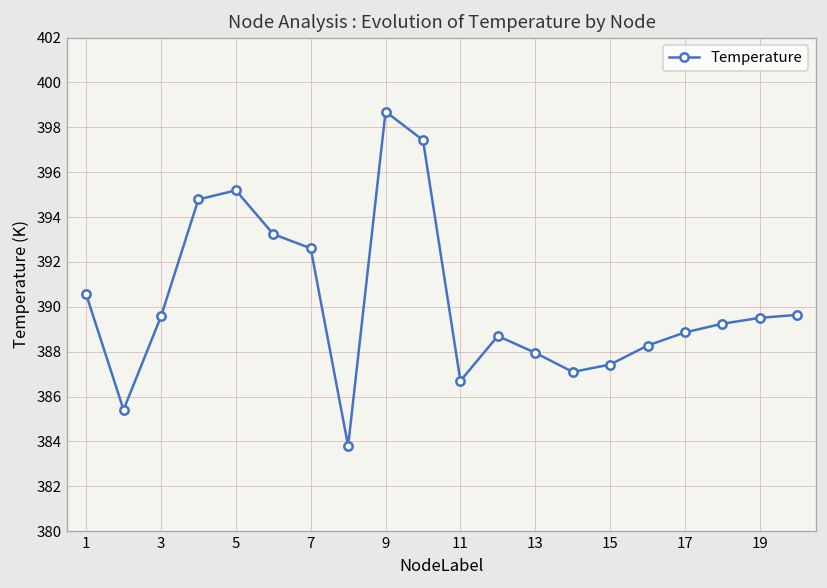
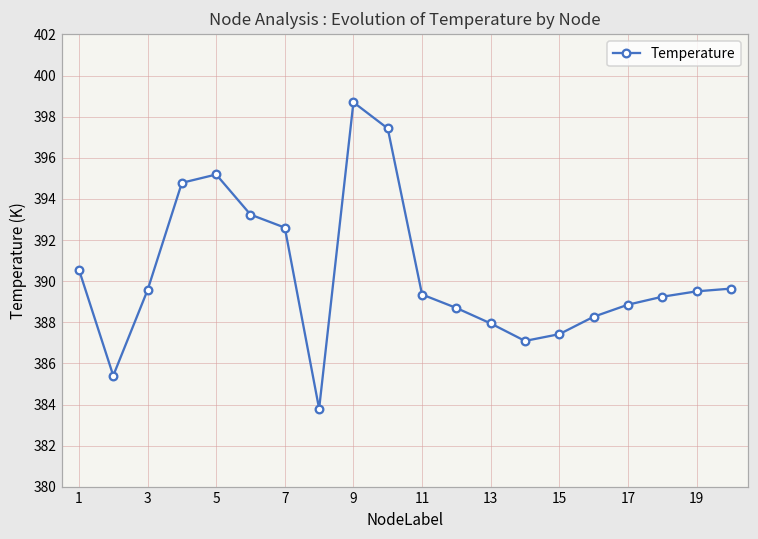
11: 386.7 -> 389.4
